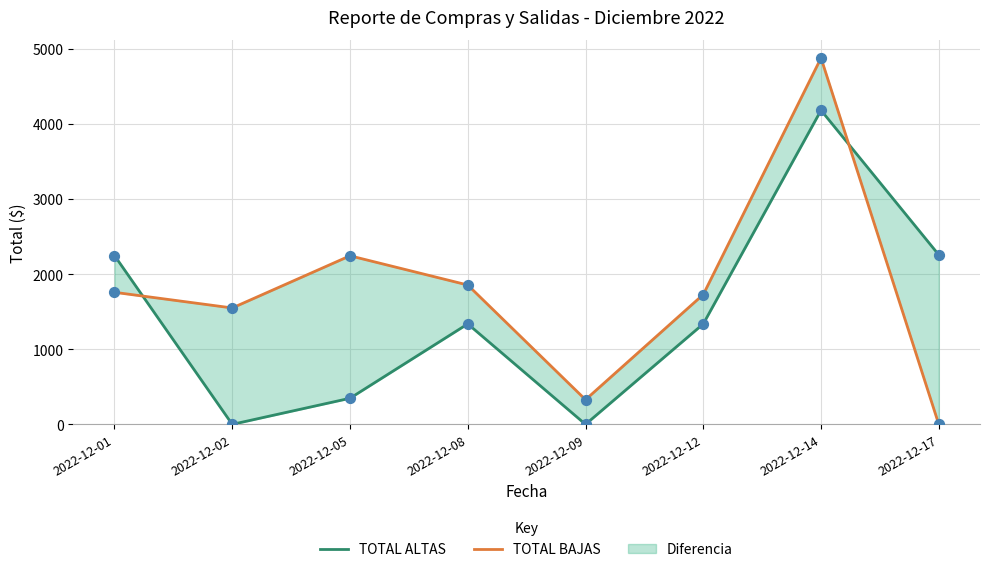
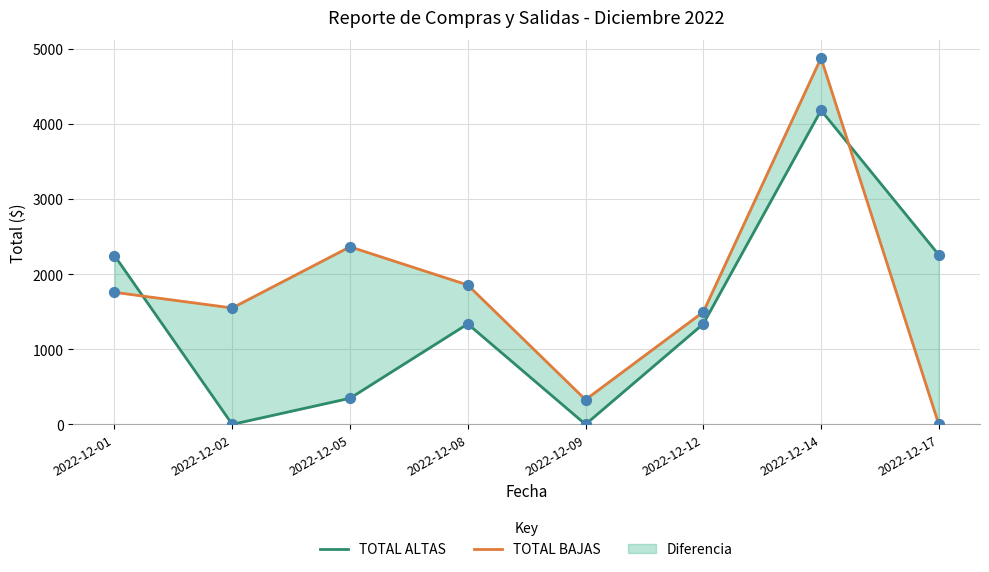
TOTAL BAJAS, 2022-12-05: 2200 -> 2400
TOTAL BAJAS, 2022-12-12: 1700 -> 1500
